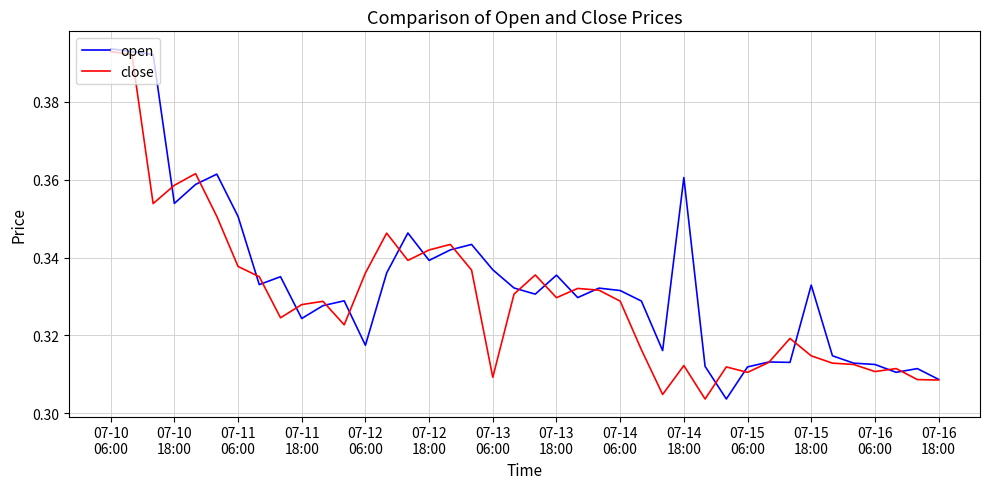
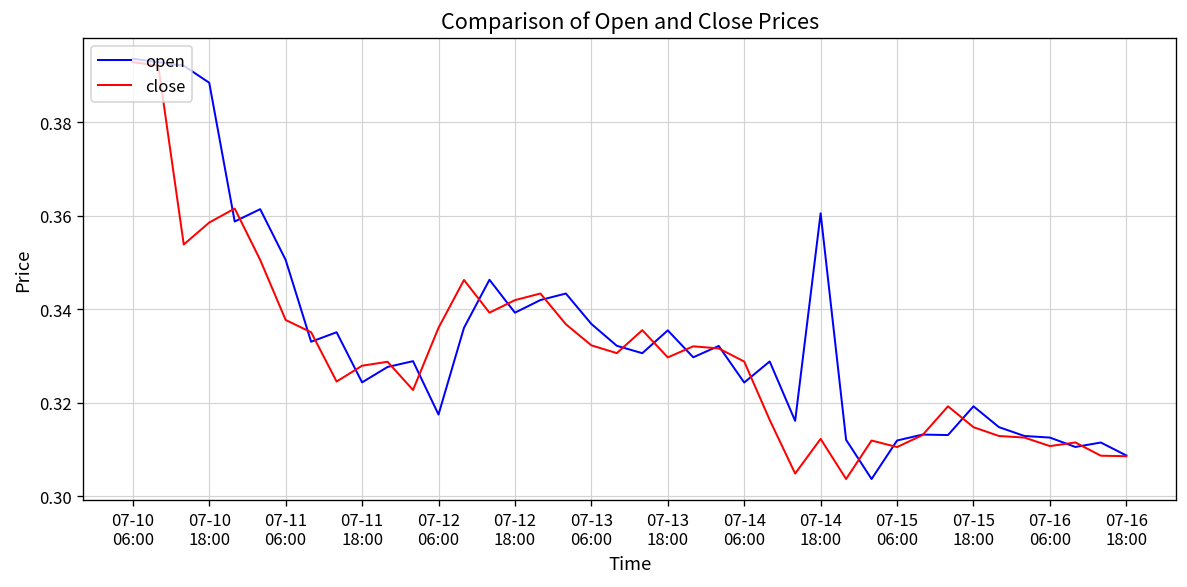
open, 07-10 18:00: 0.354 -> 0.388
close, 07-13 06:00: 0.309 -> 0.332
open, 07-14 06:00: 0.332 -> 0.324
open, 07-15 18:00: 0.333 -> 0.319
